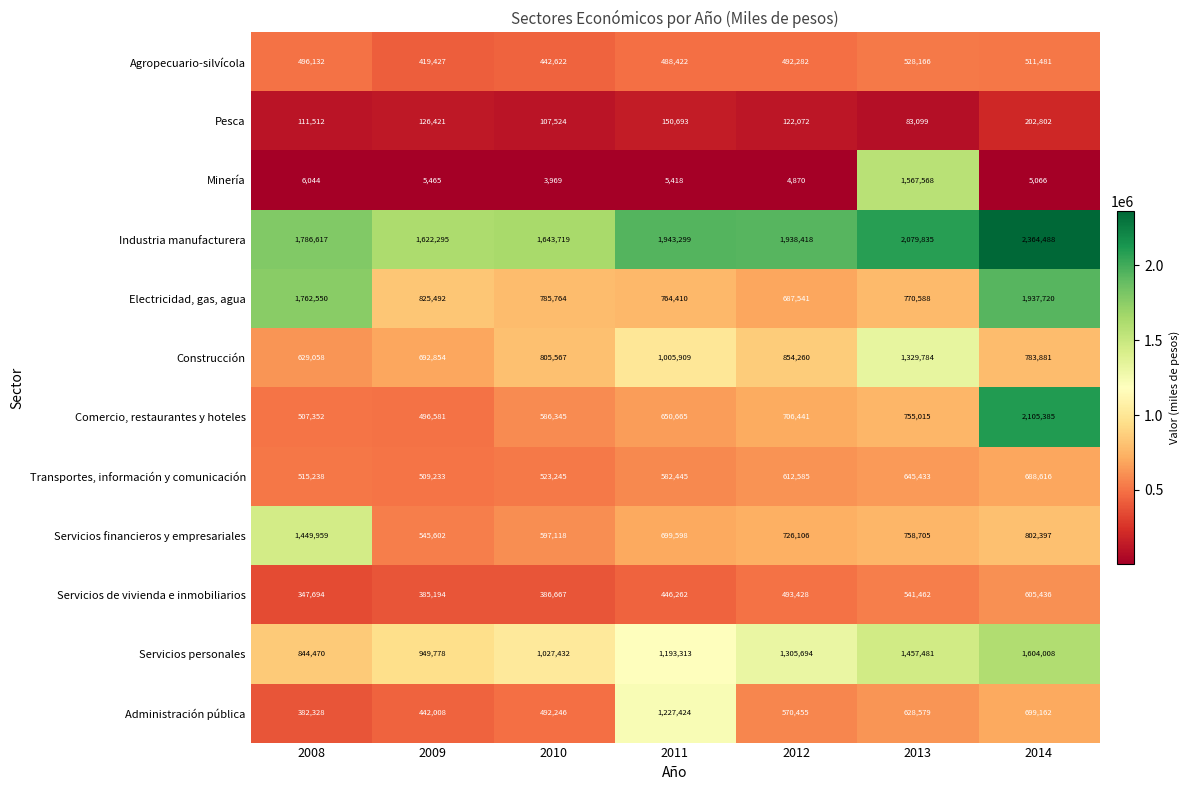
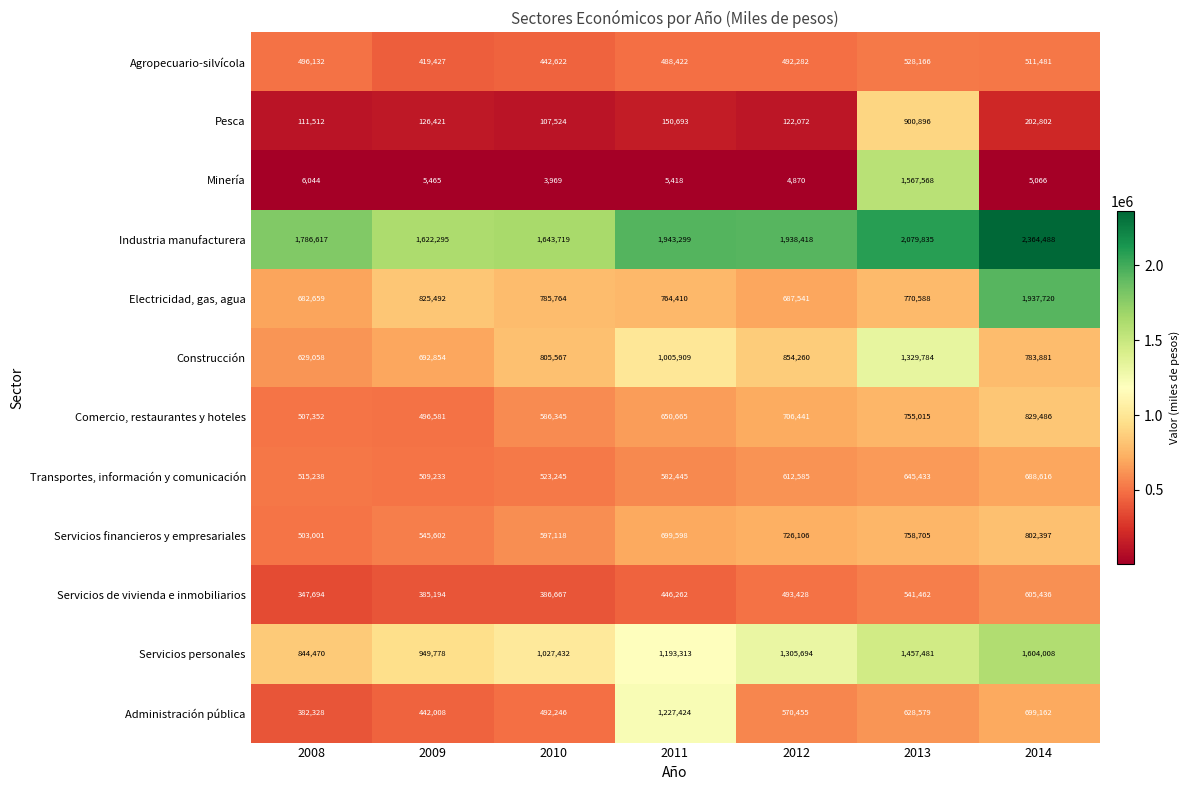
Pesca, 2013: 83,099 -> 900,896
Electricidad, gas, agua, 2008: 1,762,550 -> 682,659
Comercio, restaurantes y hoteles, 2014: 2,105,385 -> 829,486
Servicios financieros y empresariales, 2008: 1,449,959 -> 503,001
